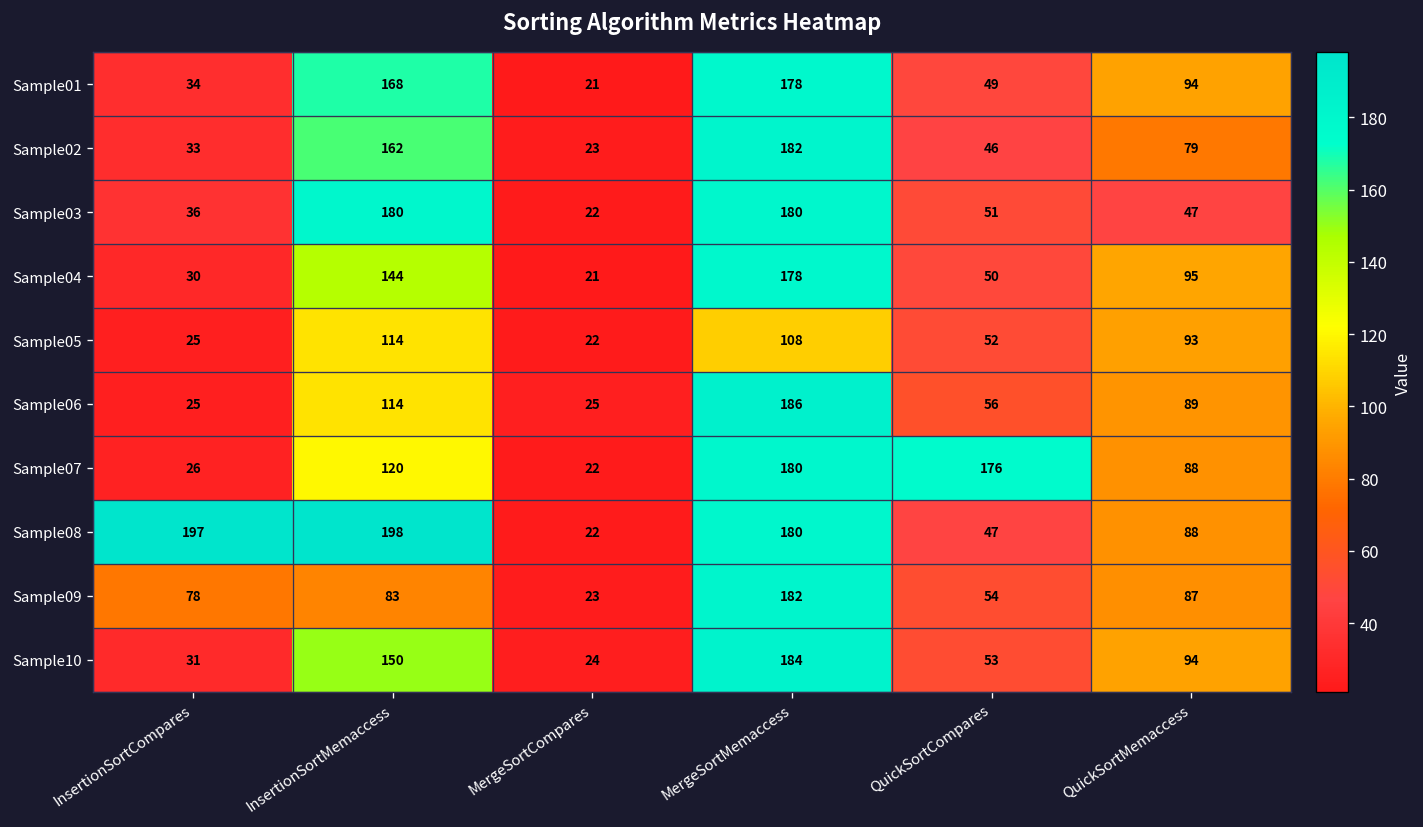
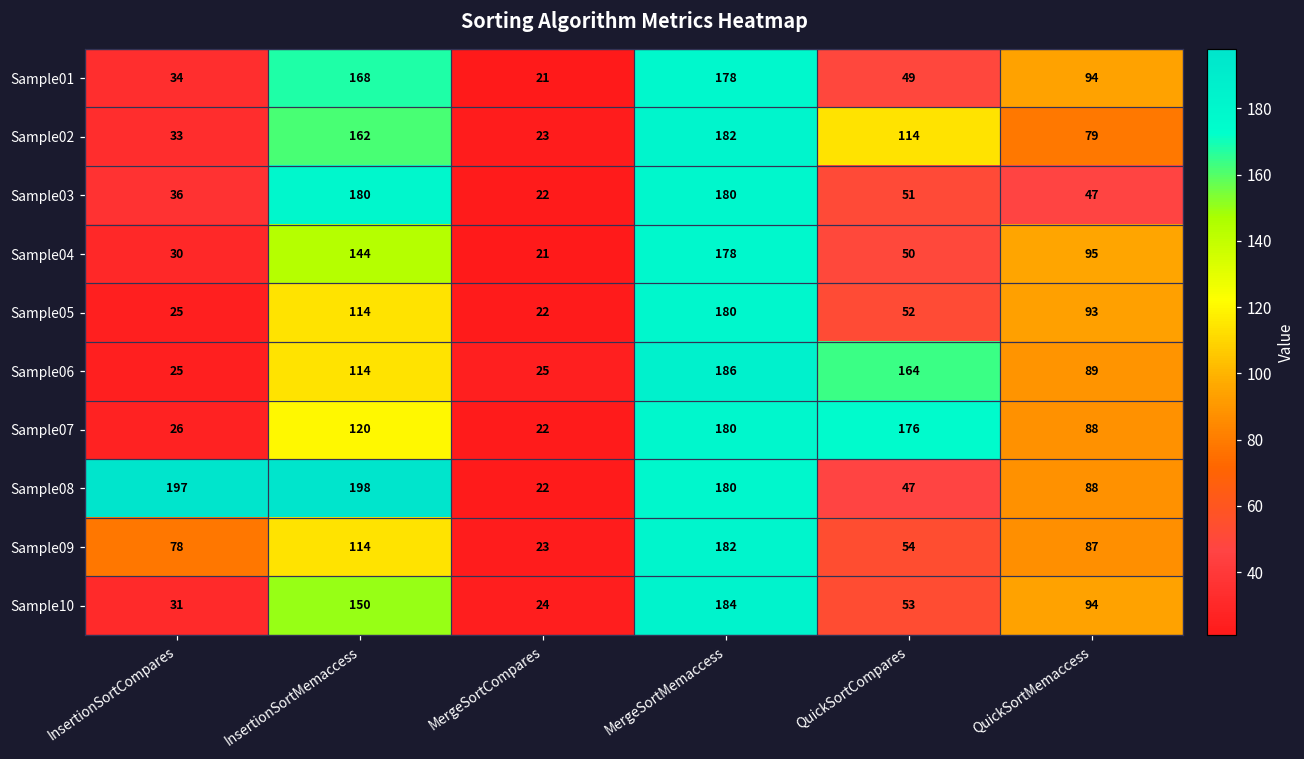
Sample02, QuickSortCompares: 46 -> 114
Sample05, MergeSortMemaccess: 108 -> 180
Sample06, QuickSortCompares: 56 -> 164
Sample09, InsertionSortMemaccess: 83 -> 114
